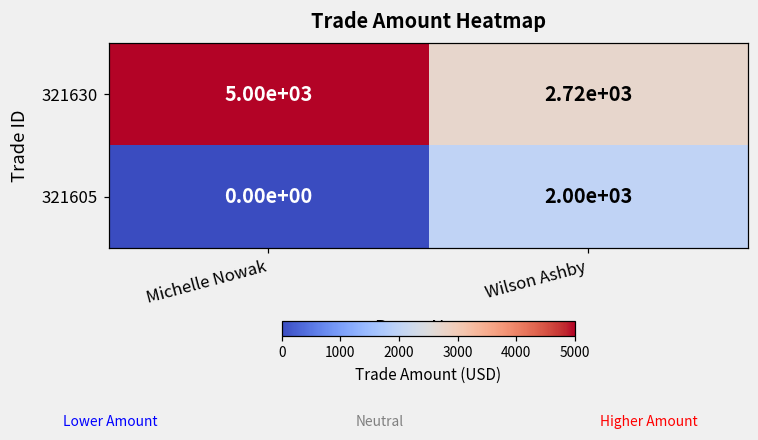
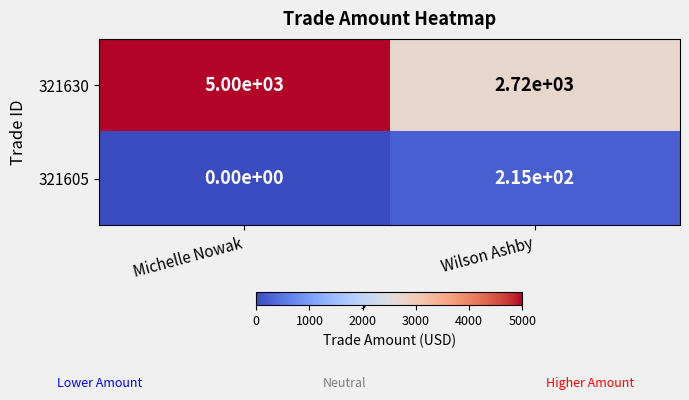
321605, Wilson Ashby: 2.00e+03 -> 2.15e+02
